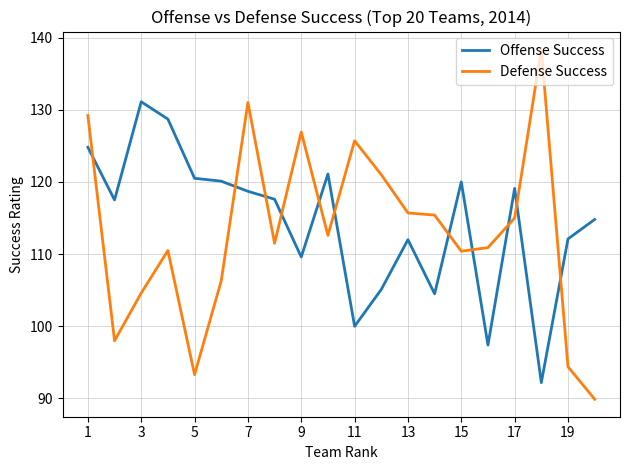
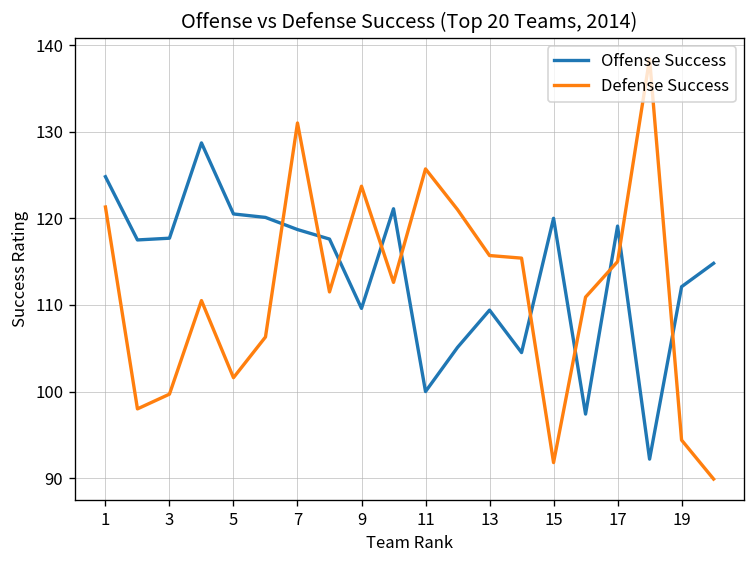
Defense Success, 1: 129 -> 121
Offense Success, 3: 131 -> 118
Defense Success, 3: 105 -> 100
Defense Success, 5: 93 -> 102
Defense Success, 9: 127 -> 124
Offense Success, 13: 112 -> 109
Defense Success, 15: 110 -> 92
